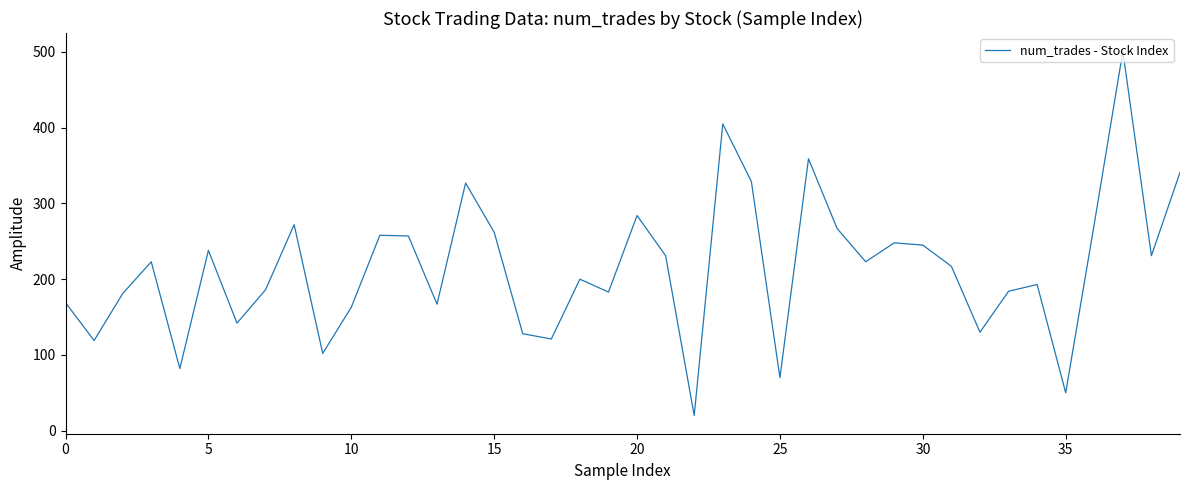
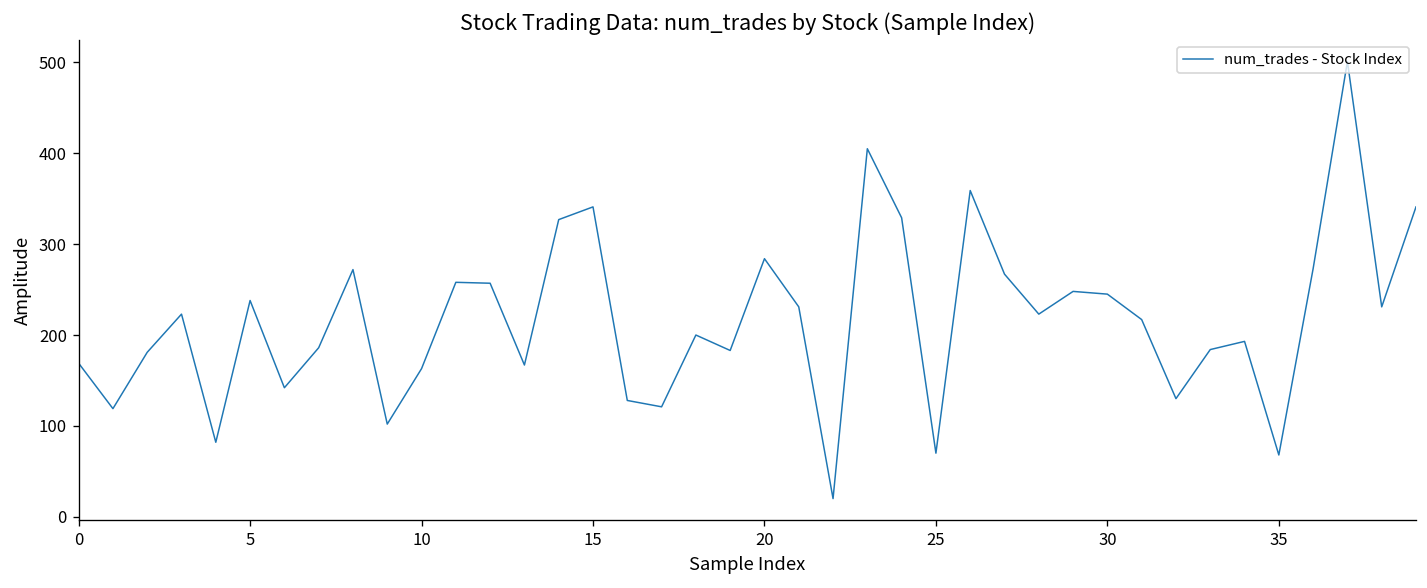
15: 260 -> 340
35: 50 -> 70
